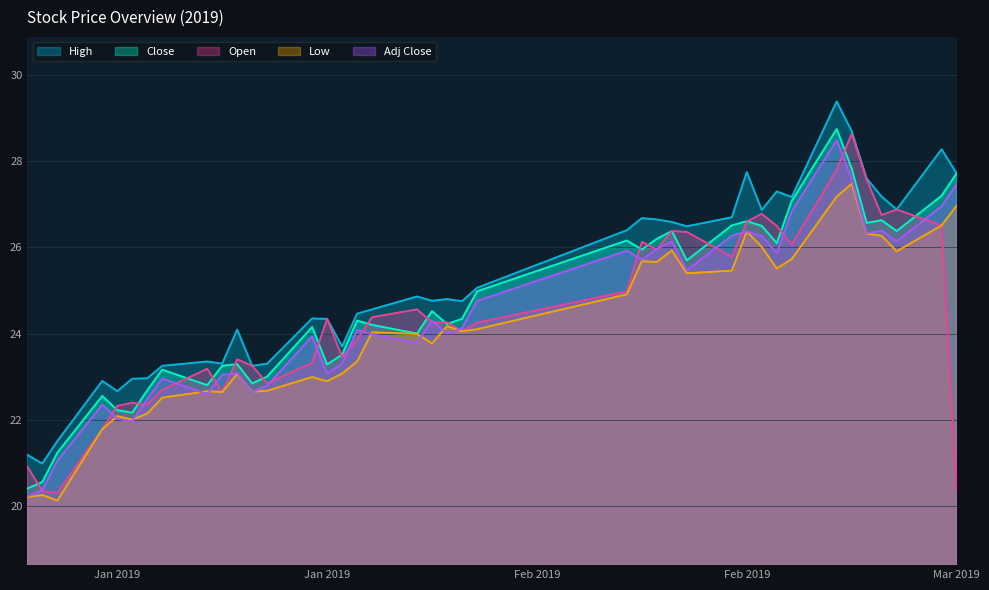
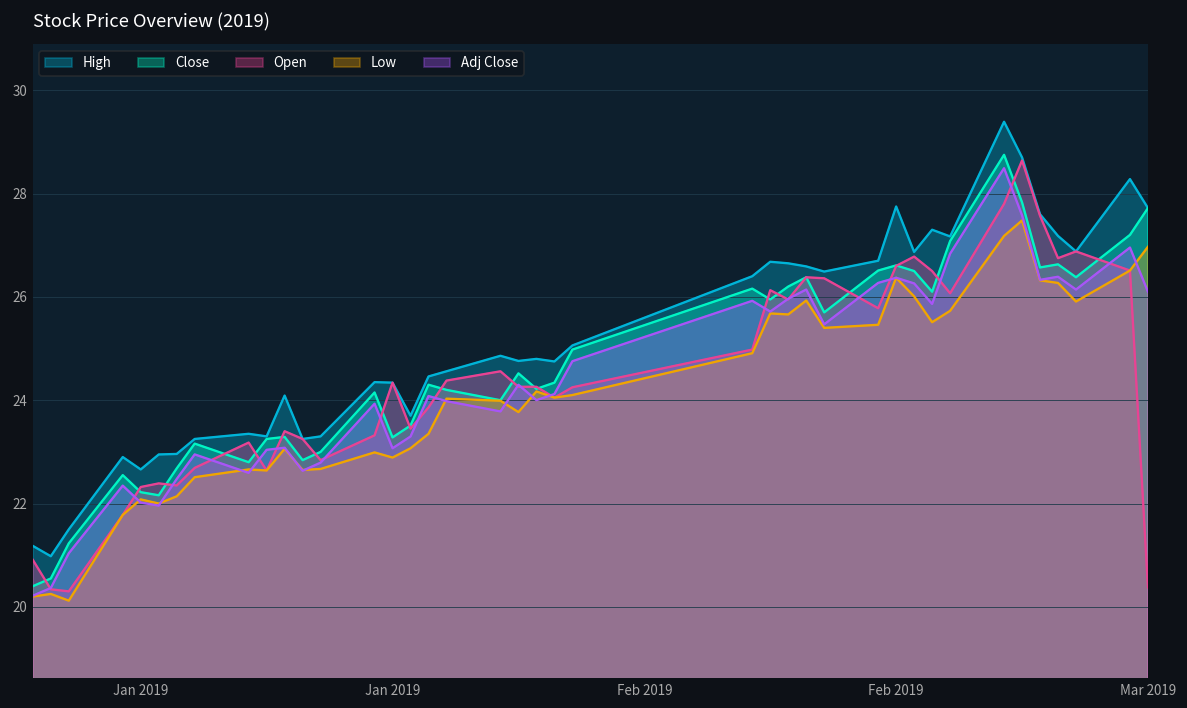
Adj Close, Mar 2019: 27.5 -> 26.1
